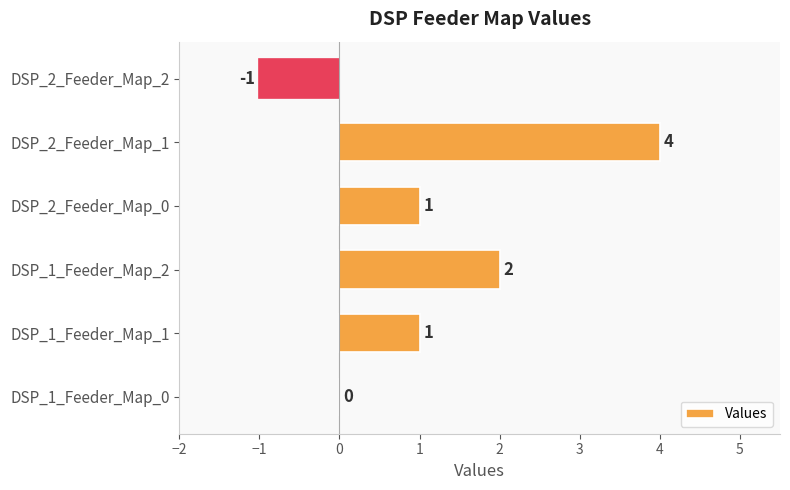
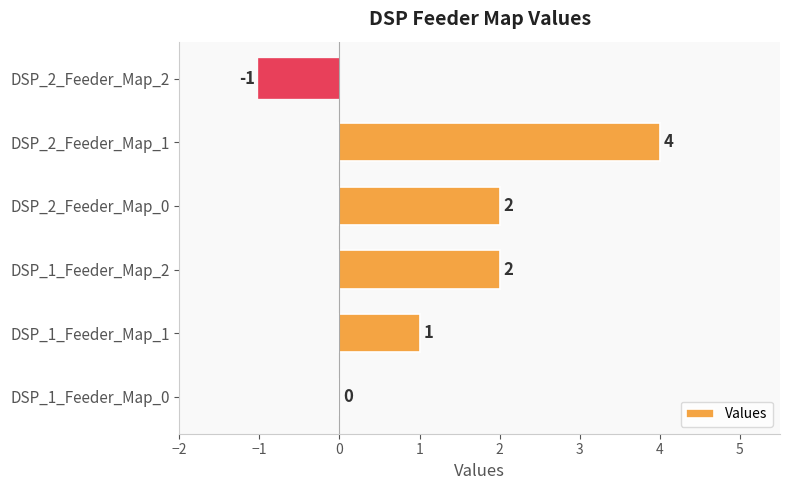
DSP_2_Feeder_Map_0: 1 -> 2
